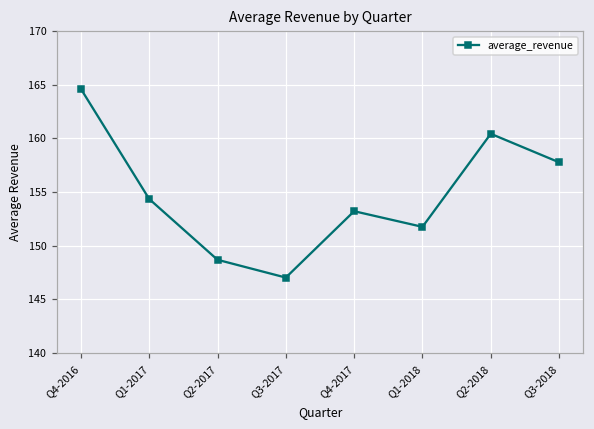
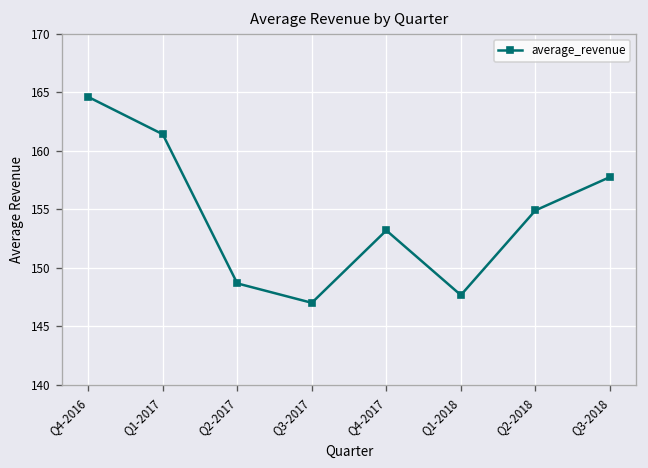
Q1-2017: 154 -> 161
Q1-2018: 152 -> 148
Q2-2018: 160 -> 155
